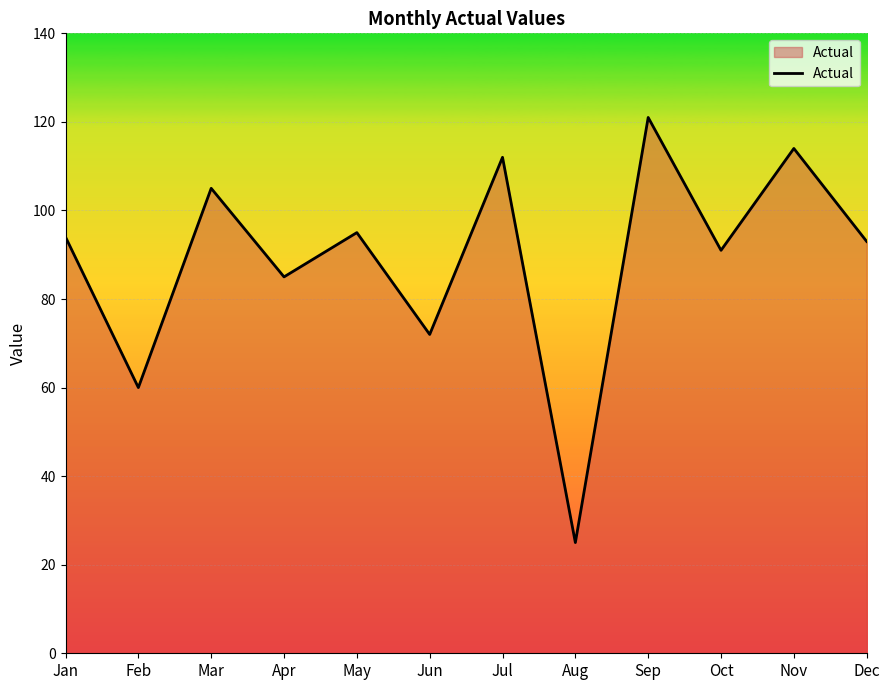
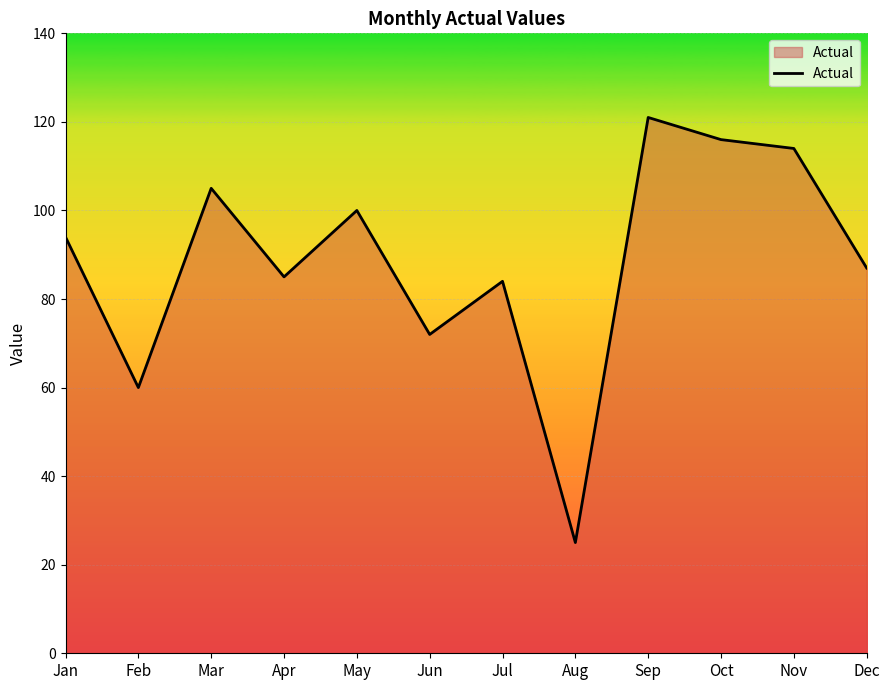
May: 95 -> 100
Jul: 112 -> 84
Oct: 91 -> 116
Dec: 93 -> 87
